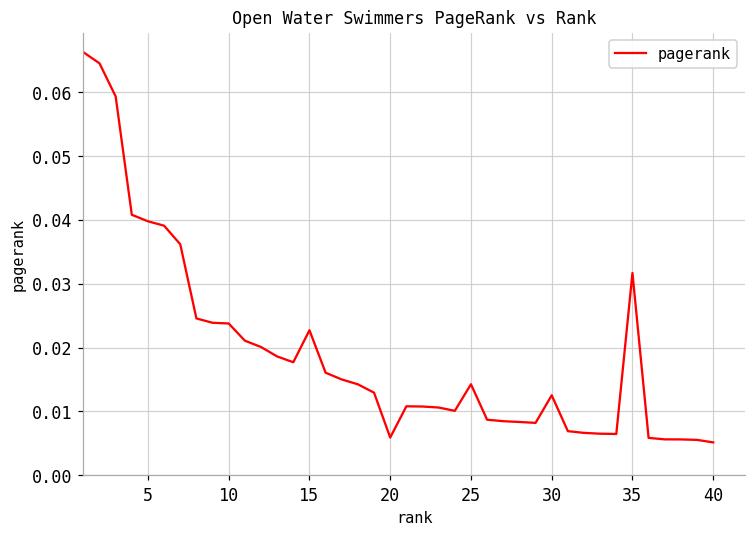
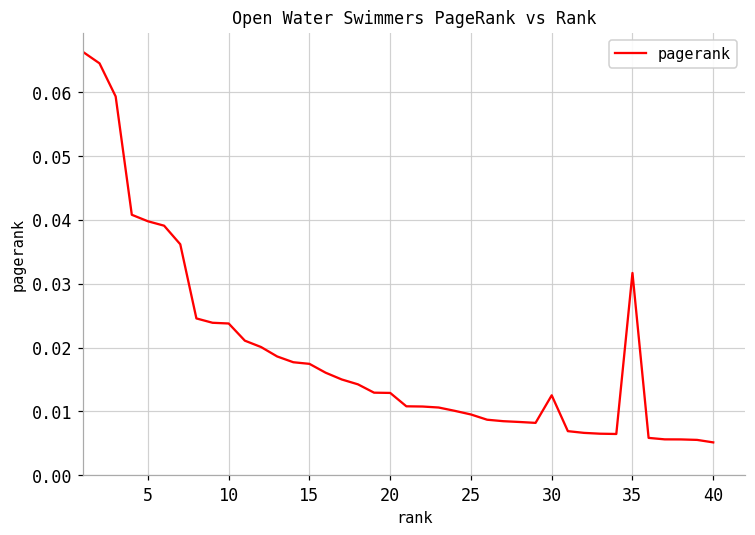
15: 0.023 -> 0.017
20: 0.006 -> 0.013
25: 0.014 -> 0.010
